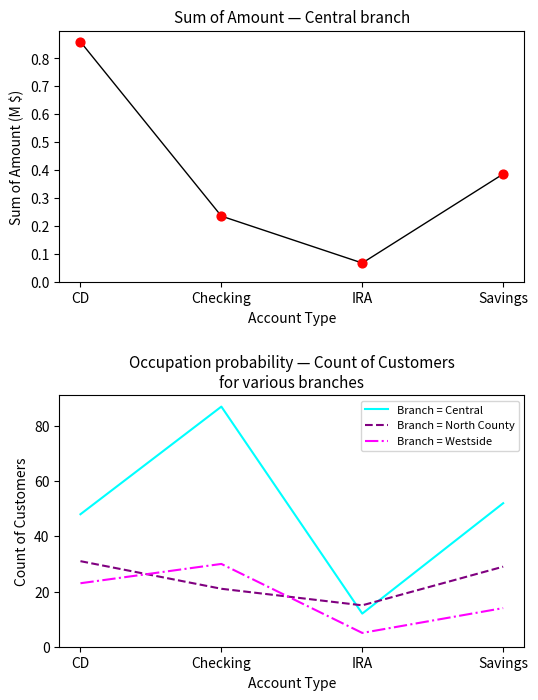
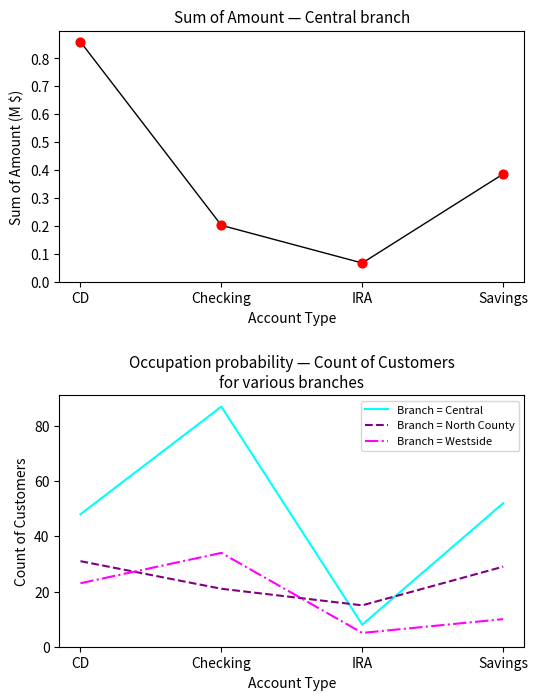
Sum of Amount — Central branch, Checking: 0.24 -> 0.20
Occupation probability — Count of Customers for various branches, Branch = Westside, Checking: 30 -> 34
Occupation probability — Count of Customers for various branches, Branch = Central, IRA: 12 -> 8
Occupation probability — Count of Customers for various branches, Branch = Westside, Savings: 14 -> 10
